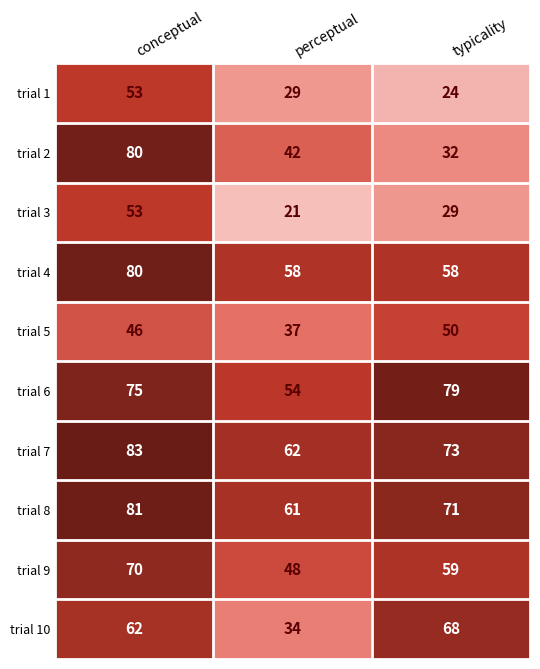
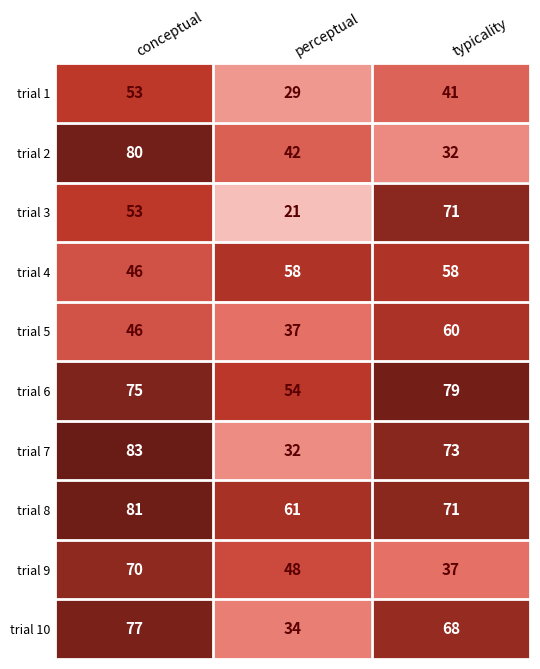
trial 1, typicality: 24 -> 41
trial 3, typicality: 29 -> 71
trial 4, conceptual: 80 -> 46
trial 5, typicality: 50 -> 60
trial 7, perceptual: 62 -> 32
trial 9, typicality: 59 -> 37
trial 10, conceptual: 62 -> 77
